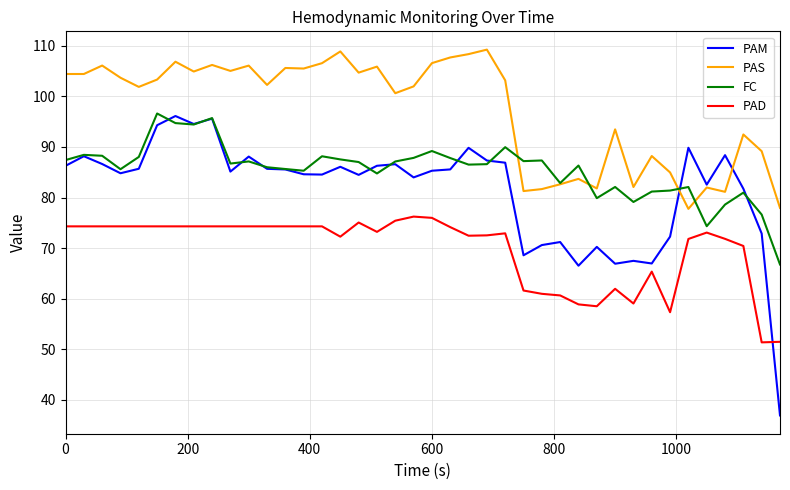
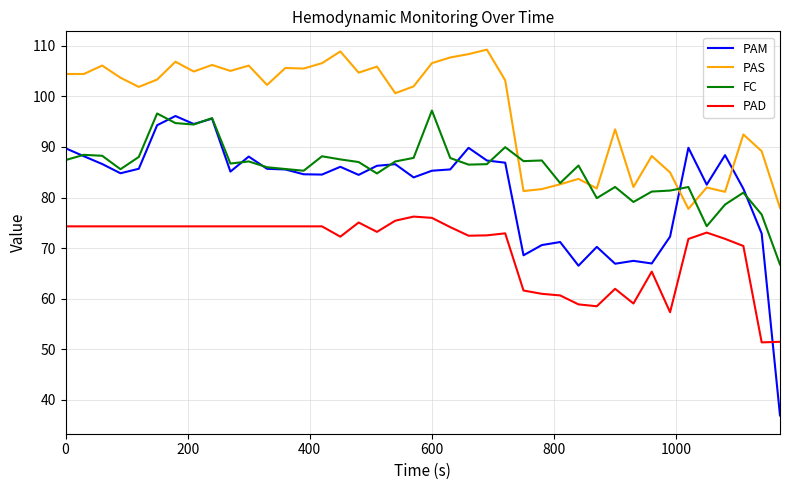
PAM, 0: 86 -> 90
FC, 600: 89 -> 97
